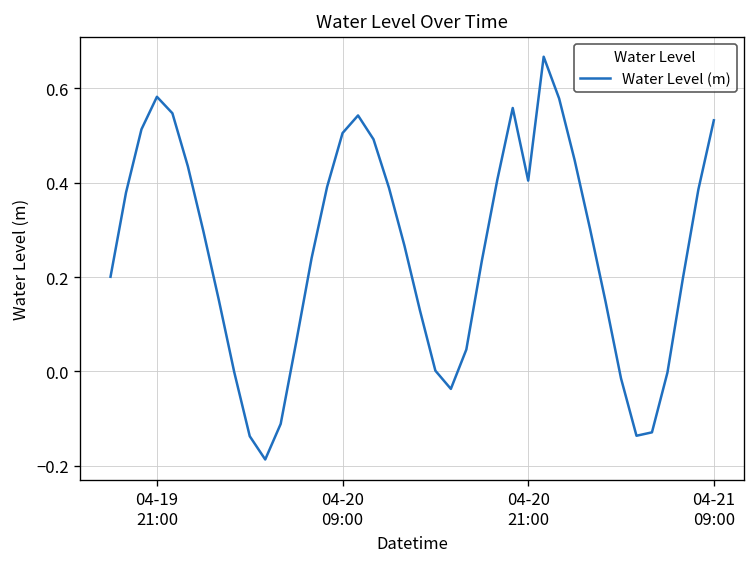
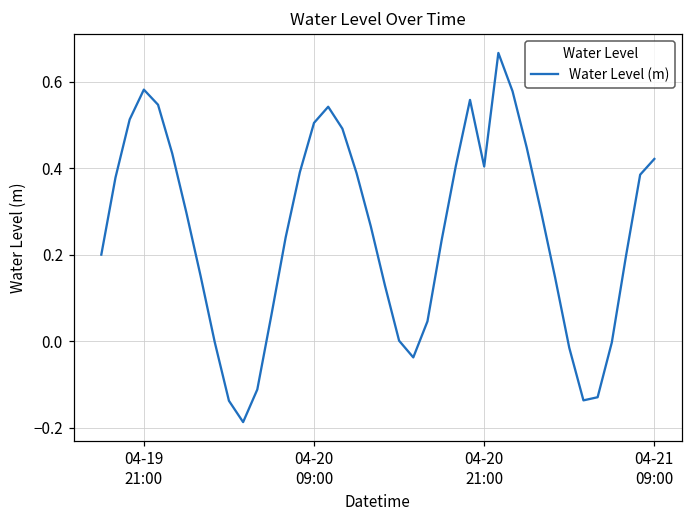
04-21 09:00: 0.53 -> 0.42
